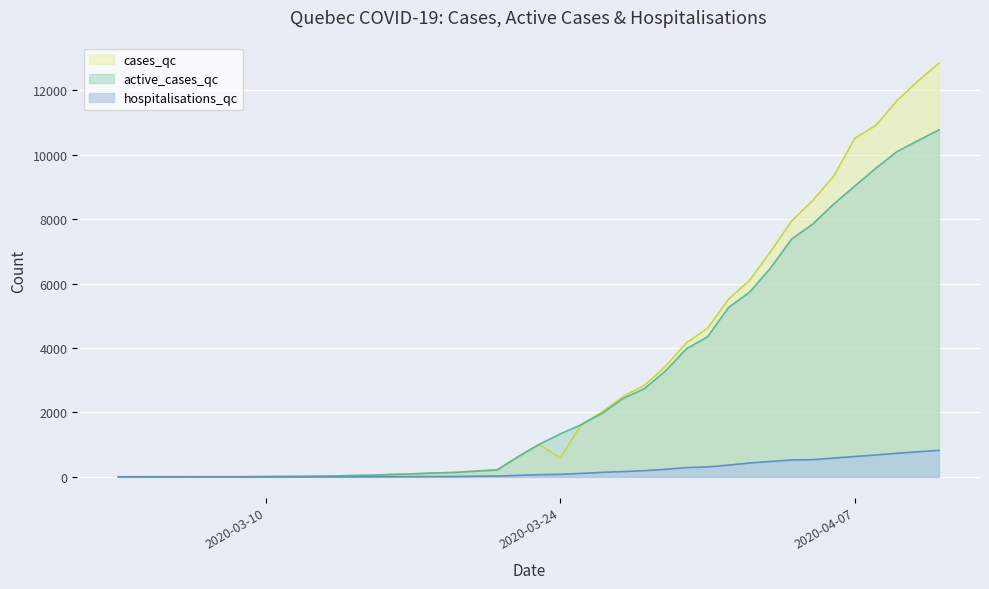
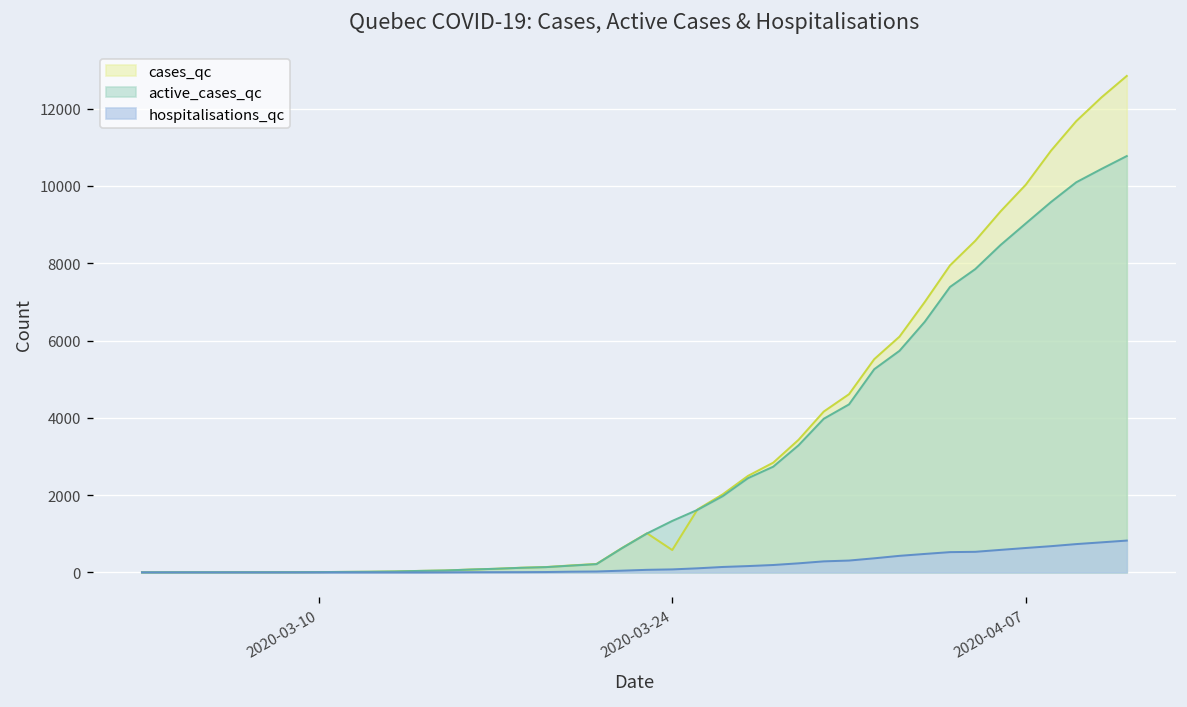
cases_qc, 2020-04-07: 10500 -> 10000
